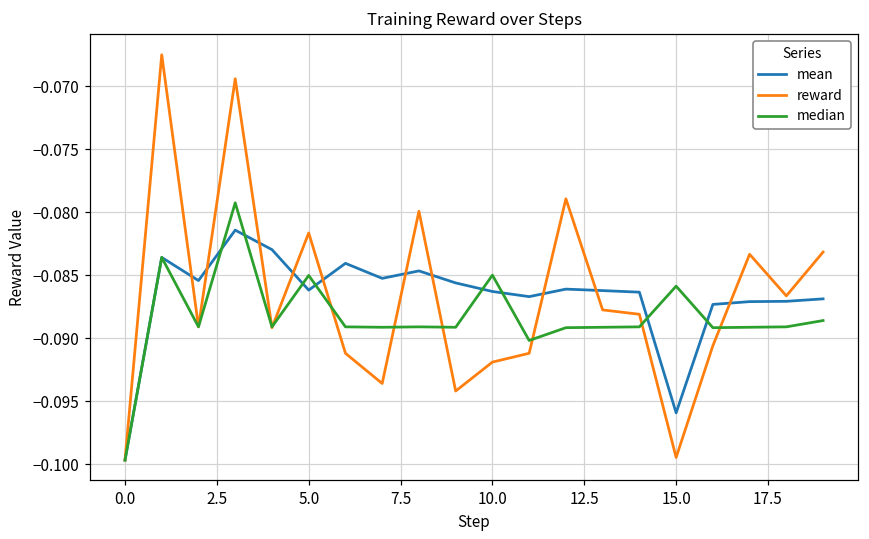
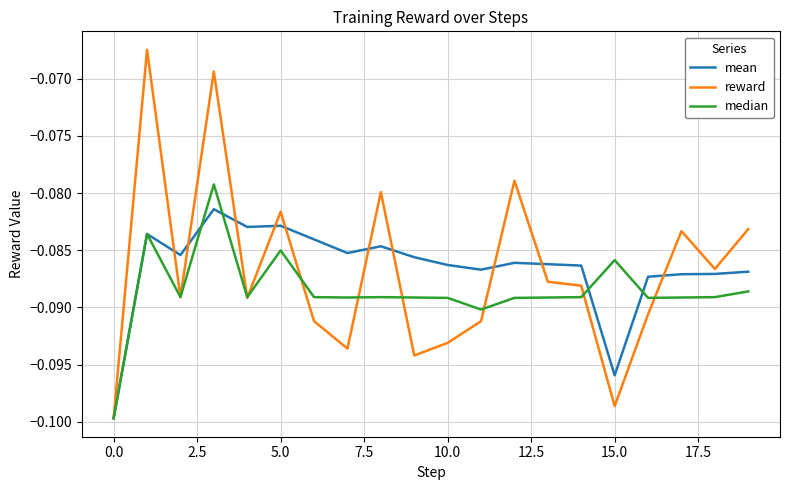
mean, 5.0: -0.0862 -> -0.0829
reward, 10.0: -0.0919 -> -0.0931
median, 10.0: -0.0850 -> -0.0892
reward, 15.0: -0.0995 -> -0.0986
